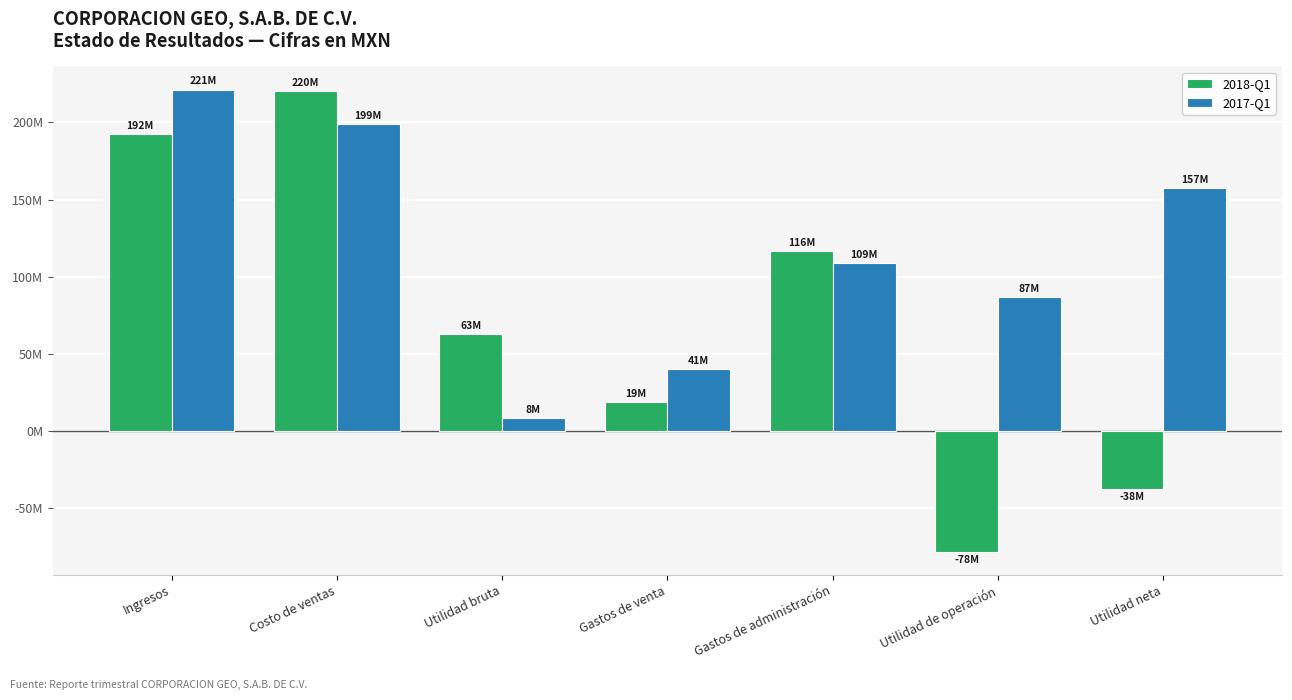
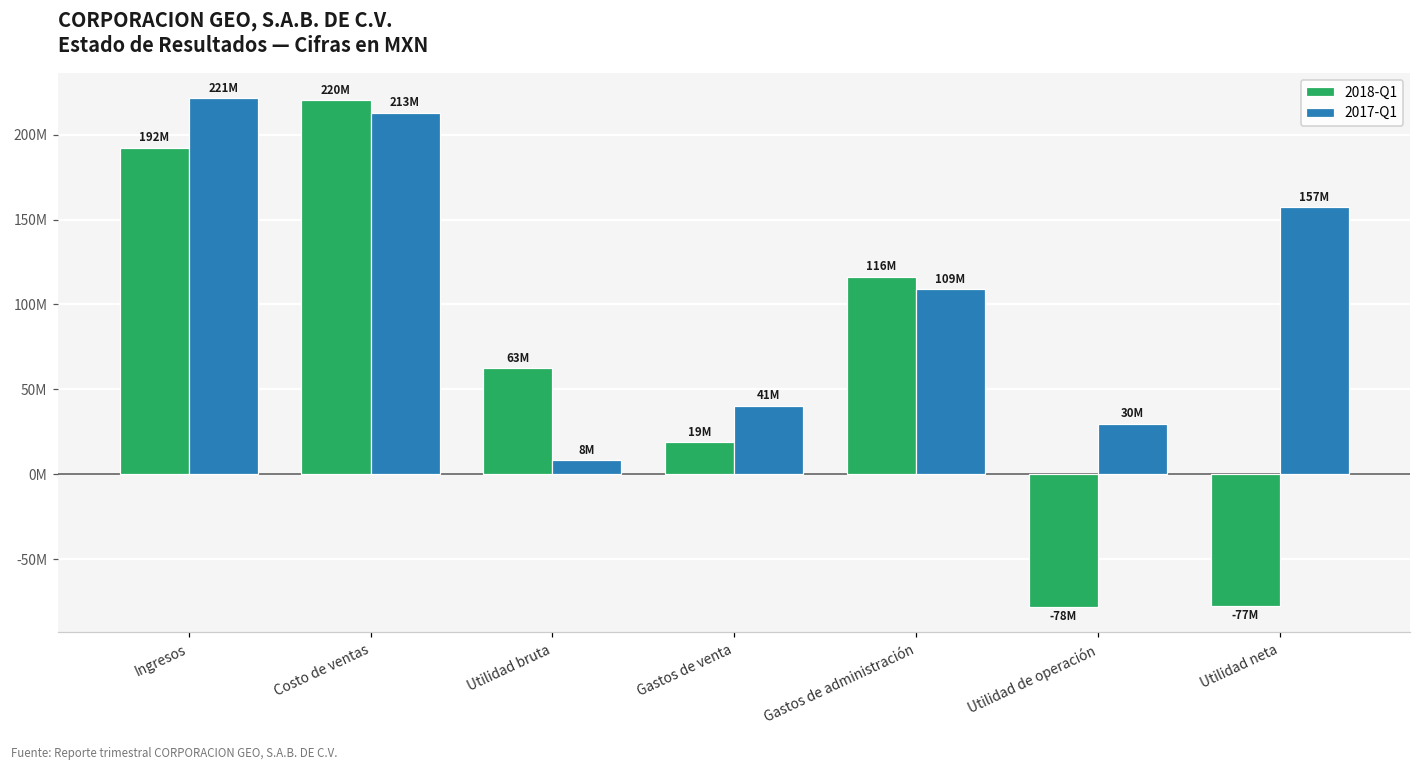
2017-Q1, Costo de ventas: 199M -> 213M
2017-Q1, Utilidad de operación: 87M -> 30M
2018-Q1, Utilidad neta: -38M -> -77M
